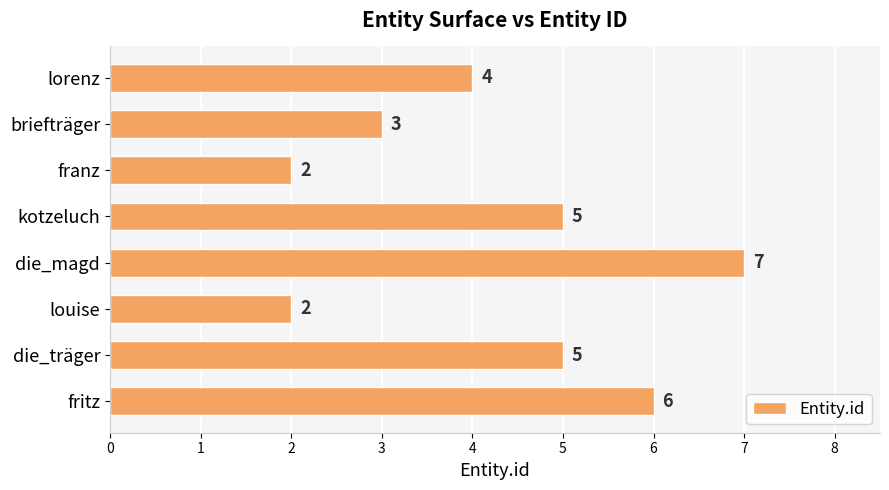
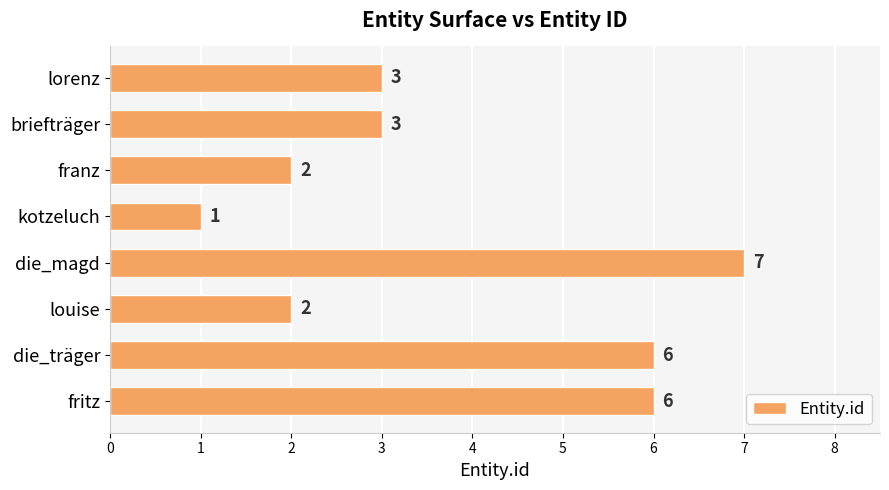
lorenz: 4 -> 3
kotzeluch: 5 -> 1
die_träger: 5 -> 6
